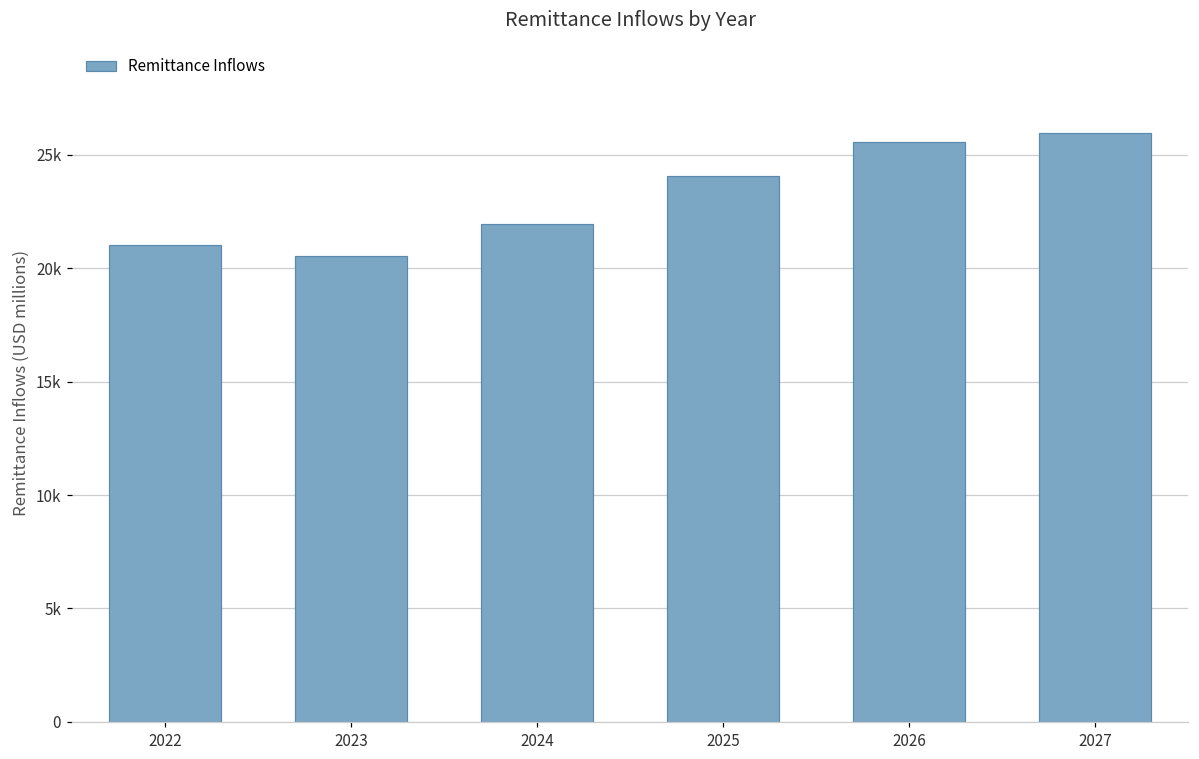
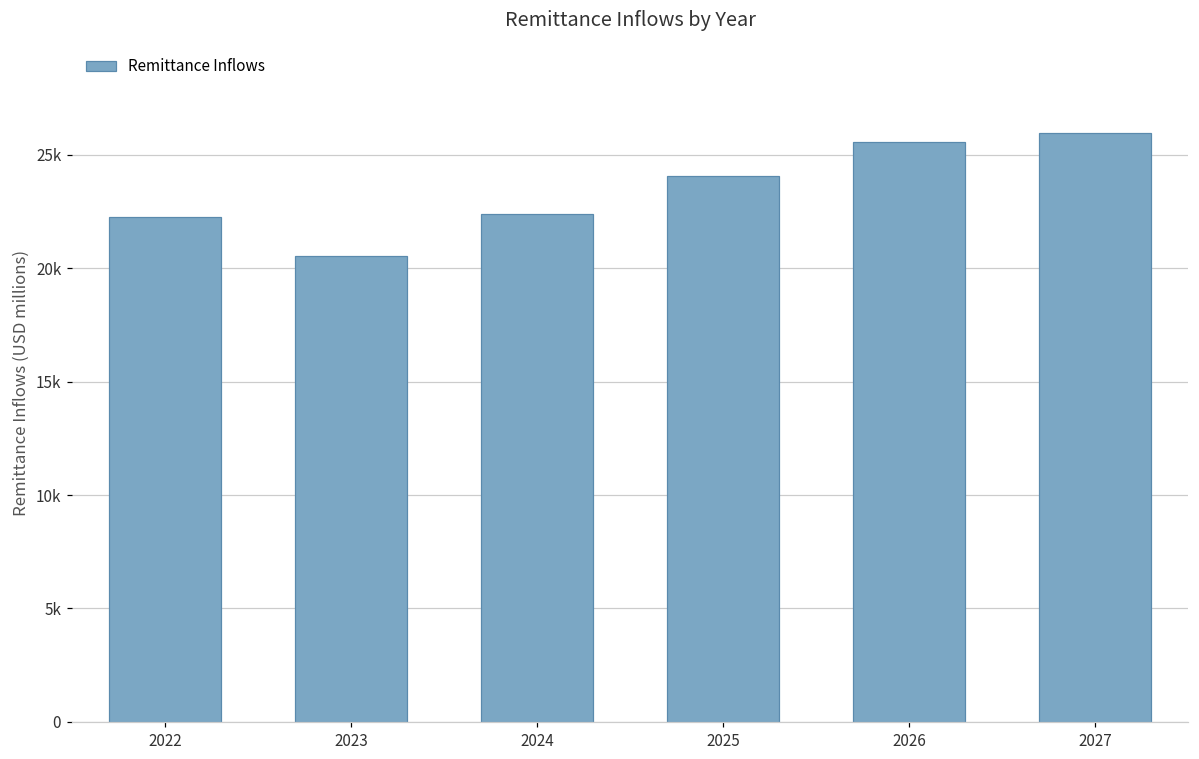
2022: 21000 -> 22200
2024: 21900 -> 22400
